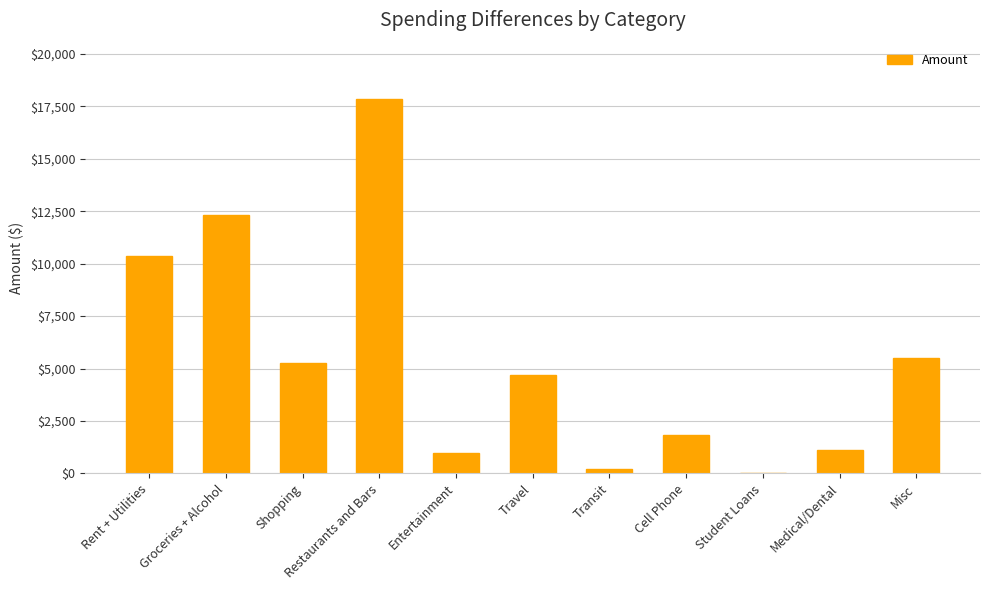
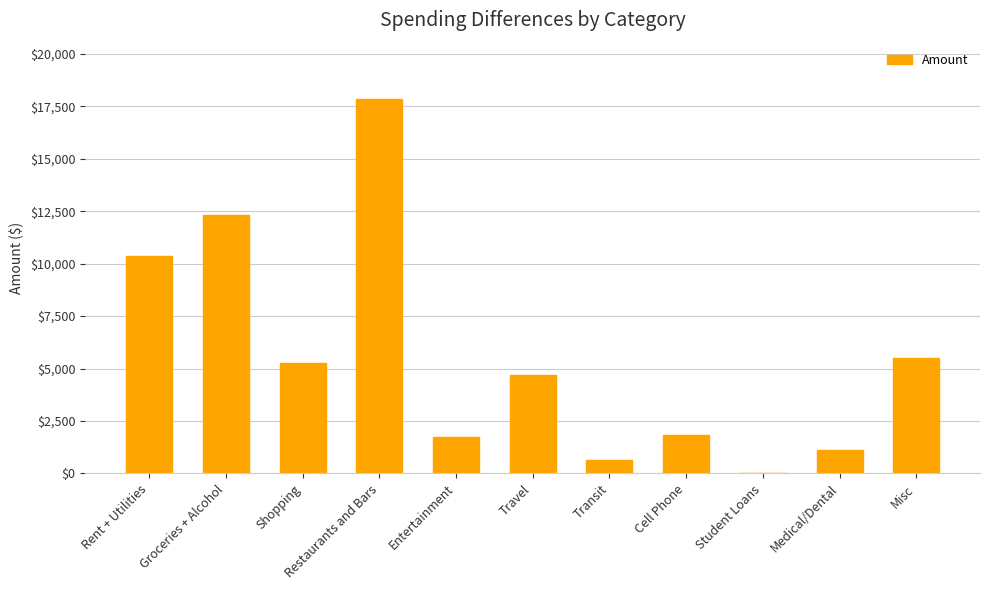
Entertainment: $1,000 -> $1,800
Transit: $200 -> $600
